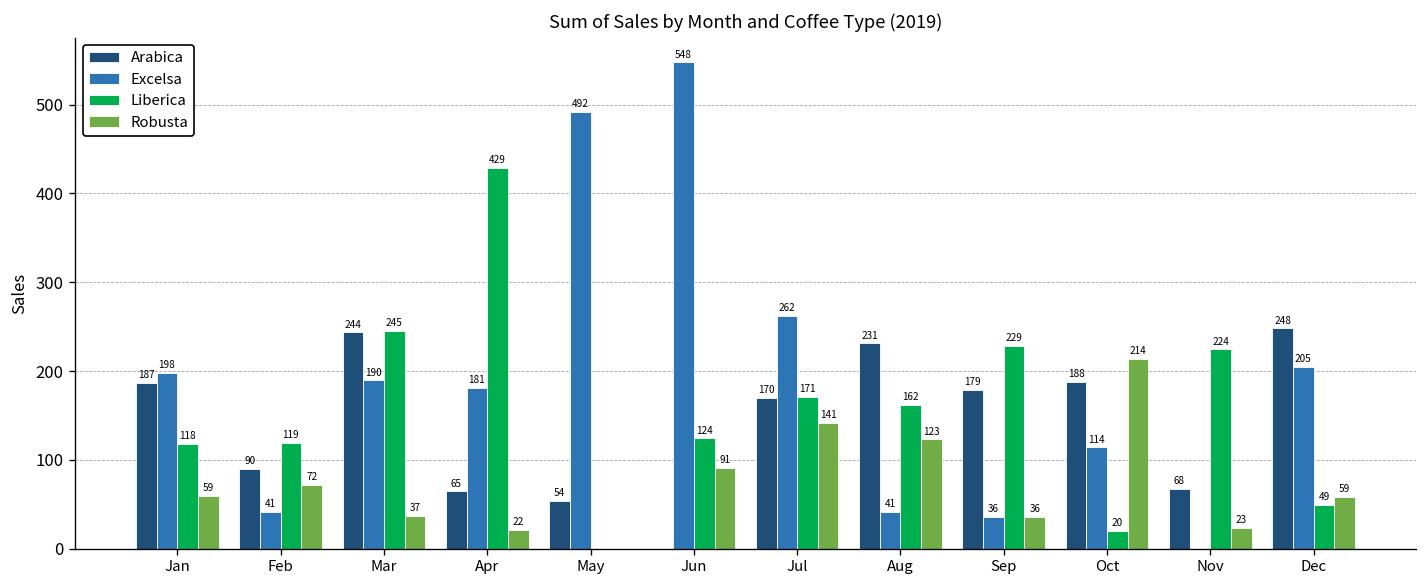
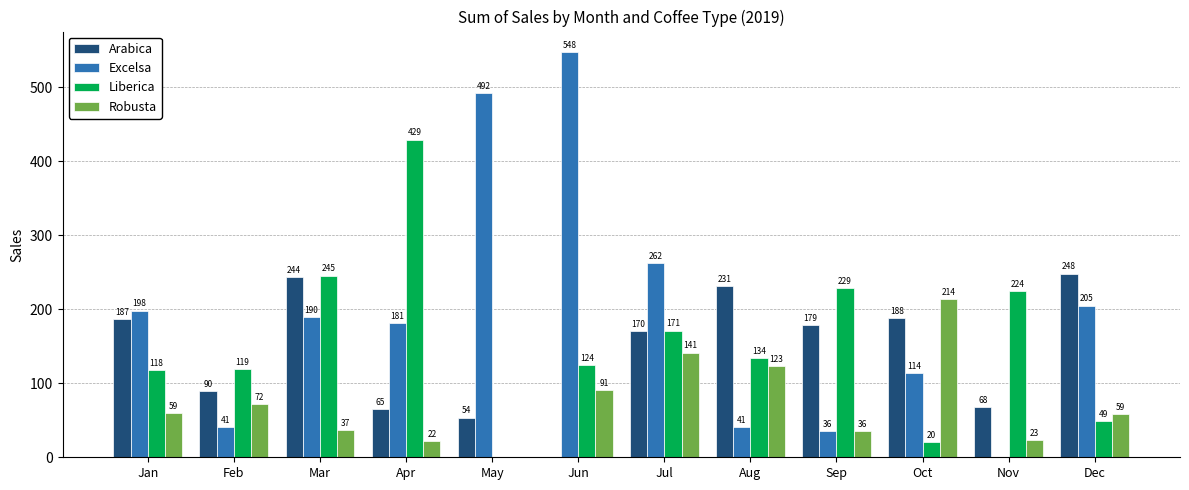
Liberica, Aug: 162 -> 134
